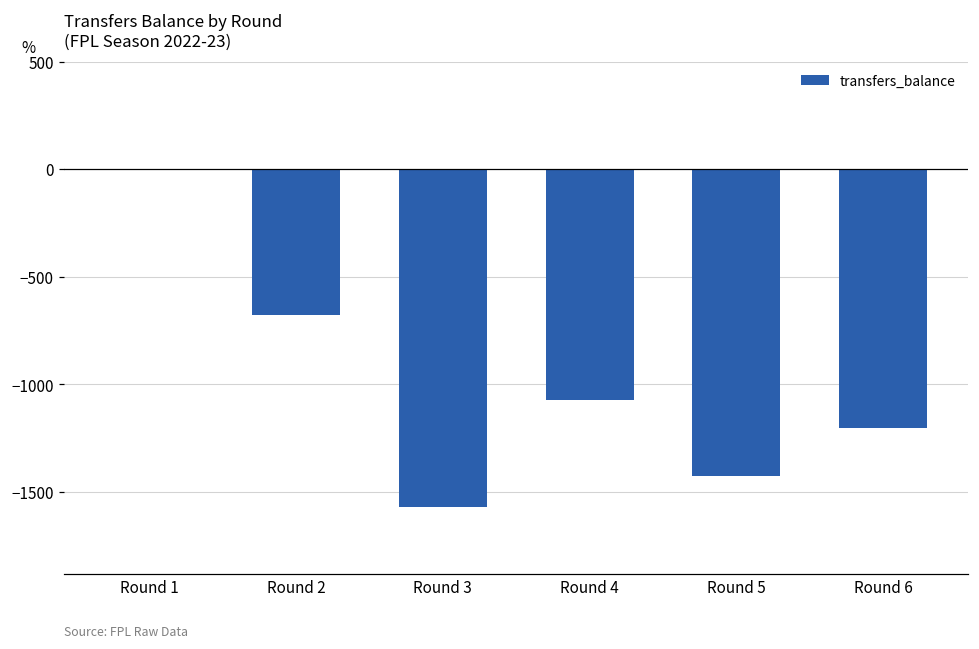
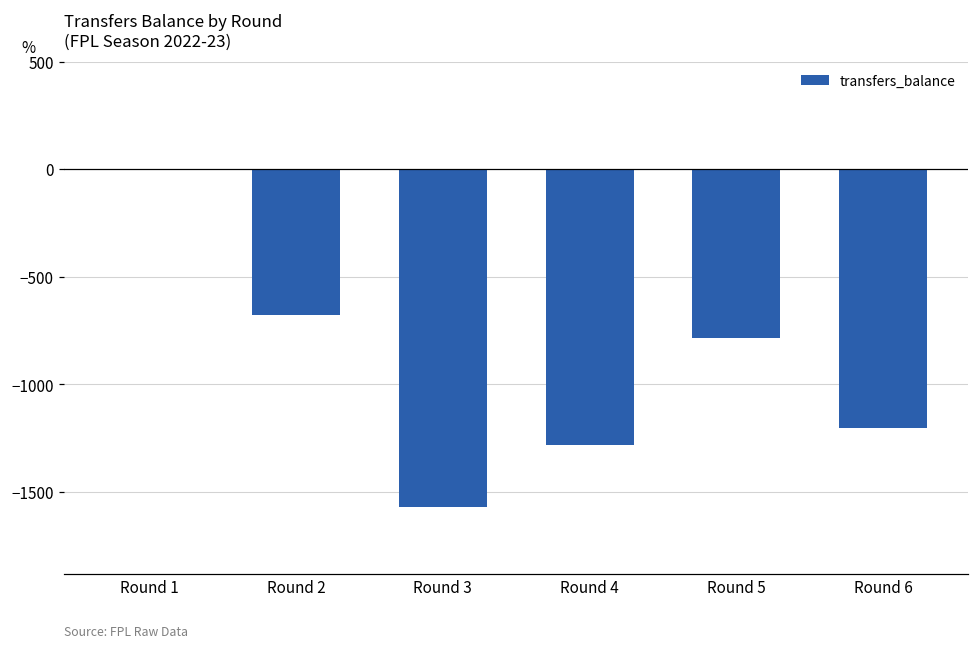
Round 4: -1070 -> -1280
Round 5: -1420 -> -780
